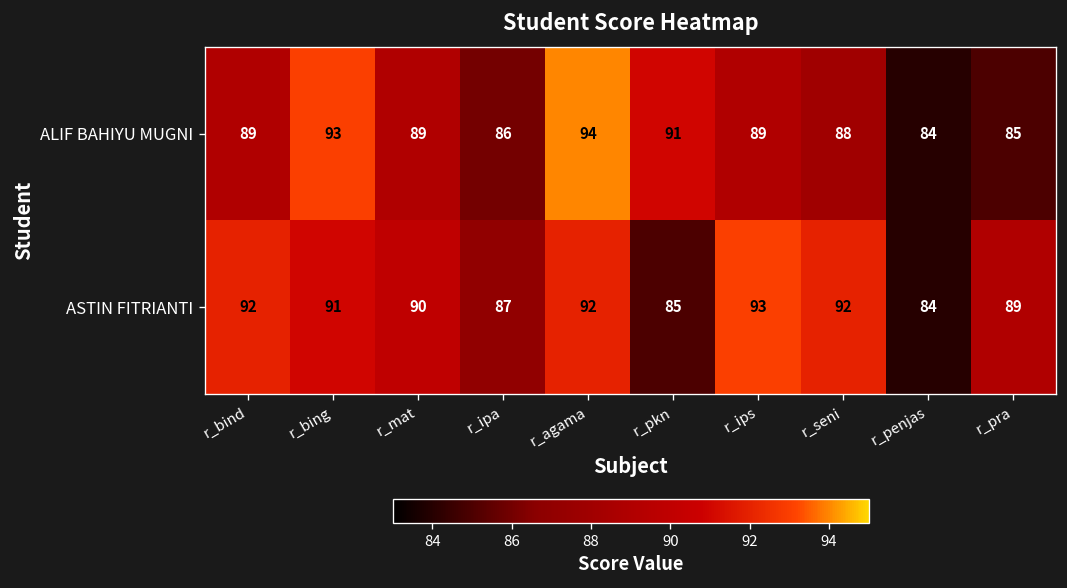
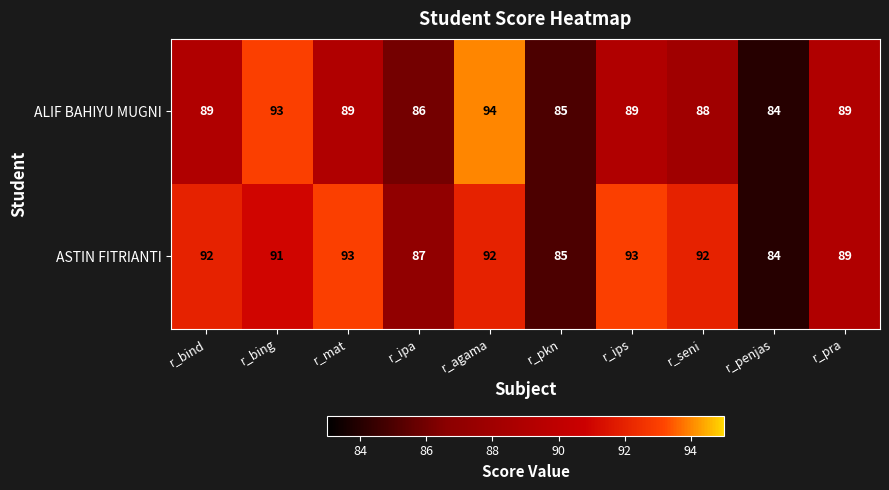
ALIF BAHIYU MUGNI, r_pkn: 91 -> 85
ALIF BAHIYU MUGNI, r_pra: 85 -> 89
ASTIN FITRIANTI, r_mat: 90 -> 93
